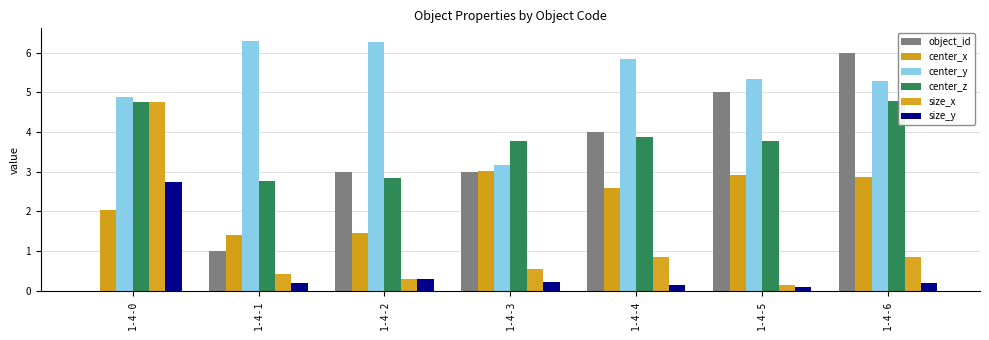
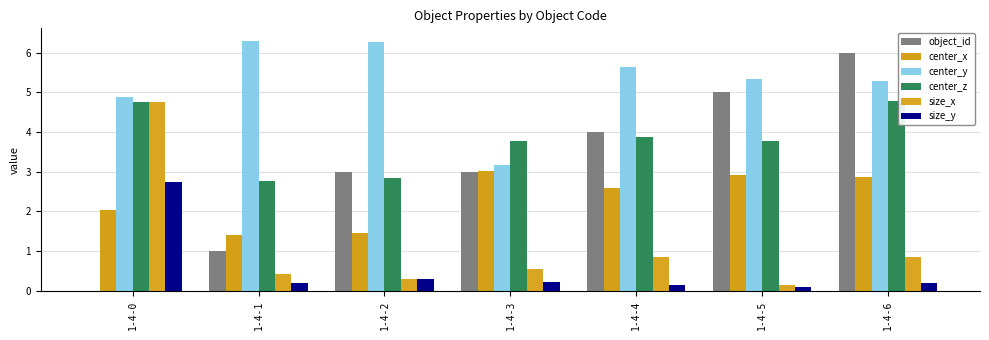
center_y, 1-4-4: 5.8 -> 5.6
